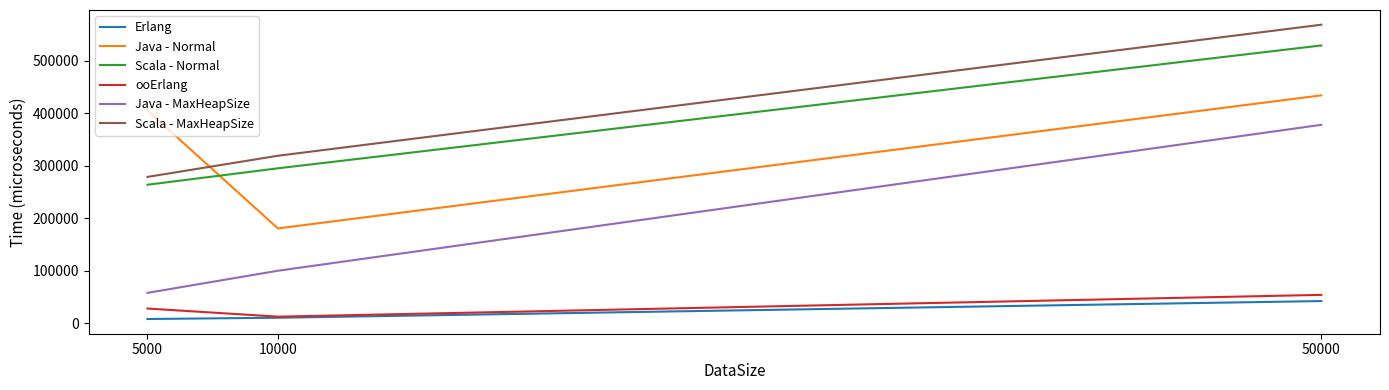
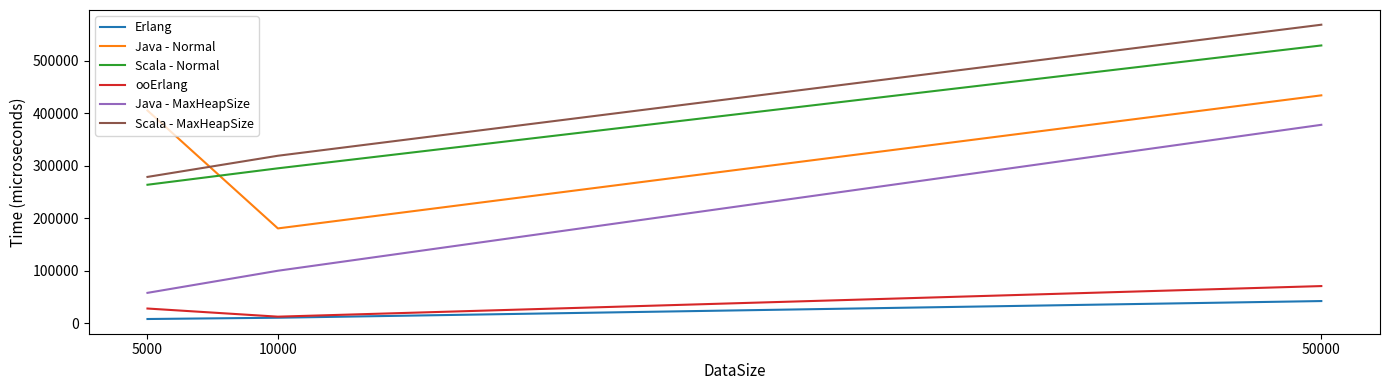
ooErlang, 50000: 50000 -> 70000
